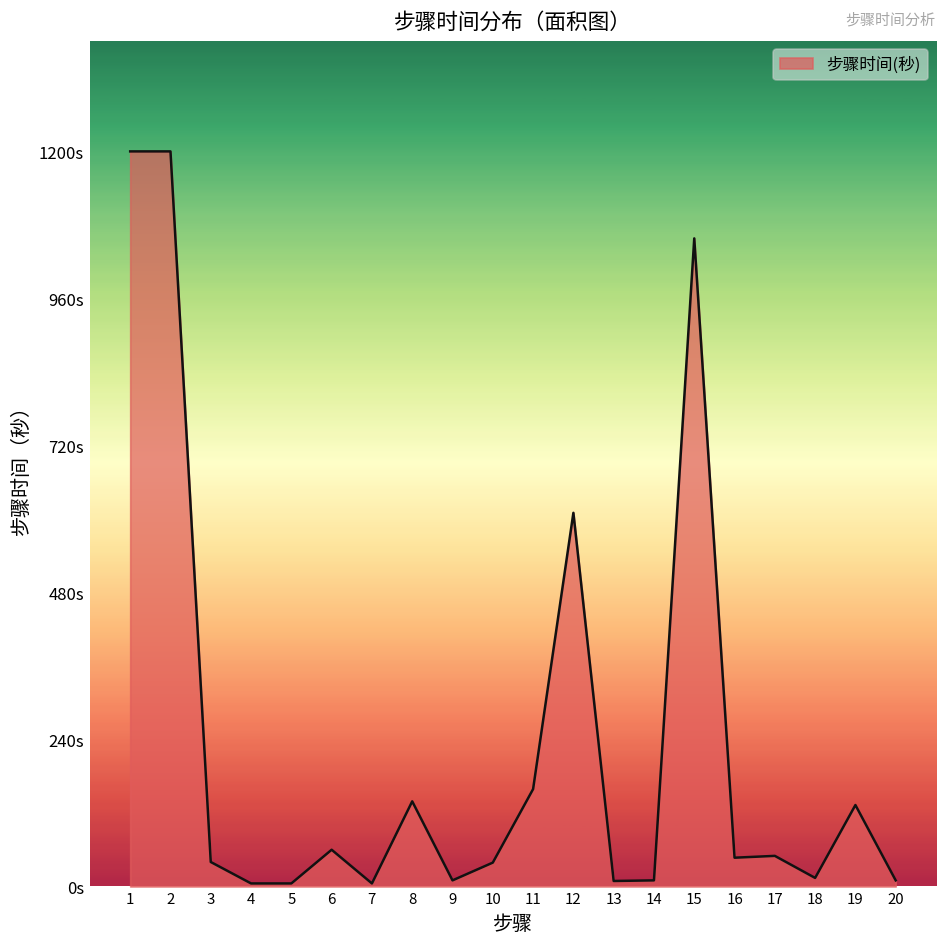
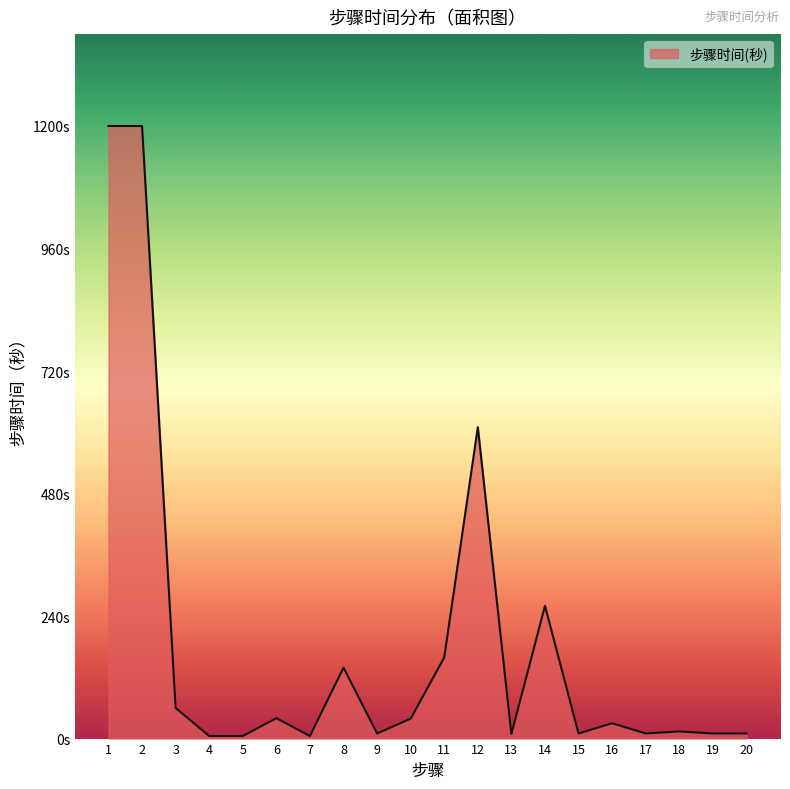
3: 40s -> 60s
6: 60s -> 40s
14: 10s -> 260s
15: 1060s -> 10s
16: 50s -> 30s
17: 50s -> 10s
19: 130s -> 10s
